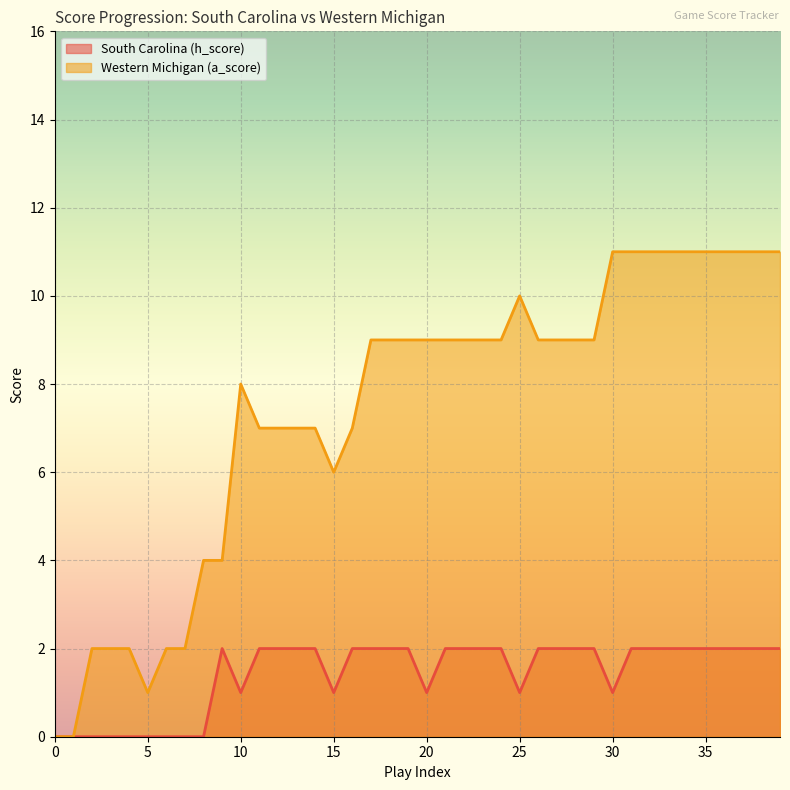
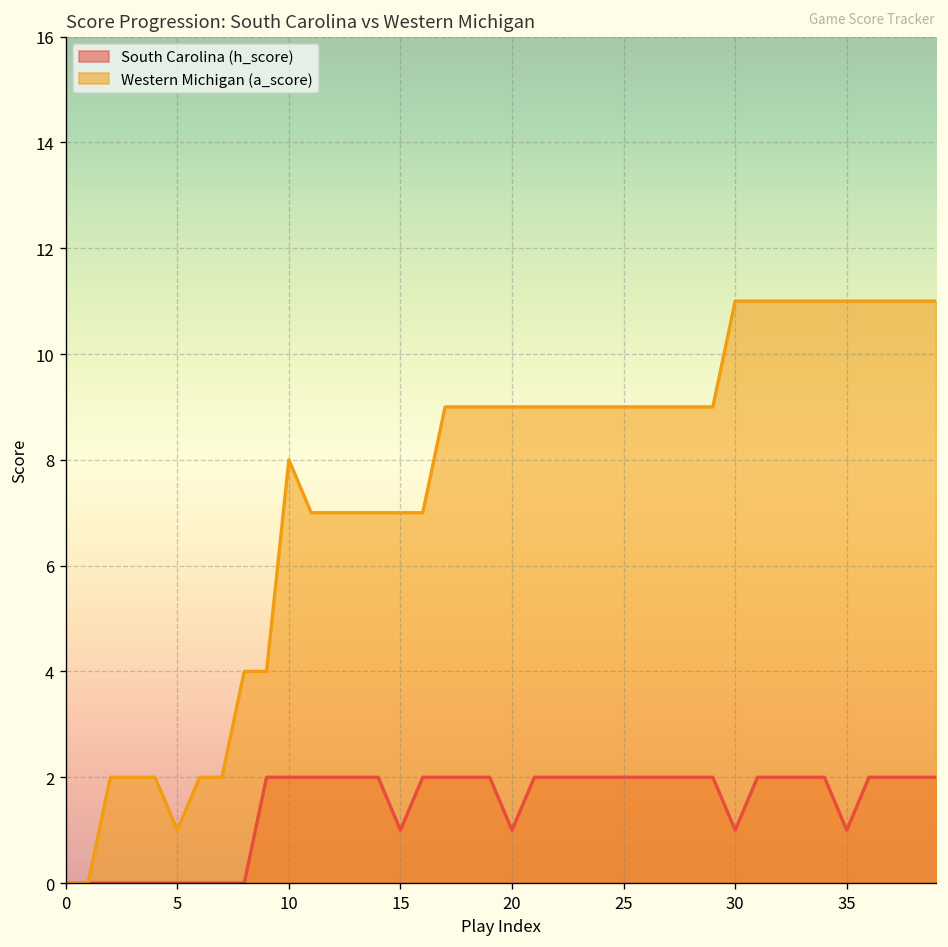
South Carolina (h_score), 10: 1 -> 2
Western Michigan (a_score), 15: 6 -> 7
South Carolina (h_score), 25: 1 -> 2
Western Michigan (a_score), 25: 10 -> 9
South Carolina (h_score), 35: 2 -> 1
